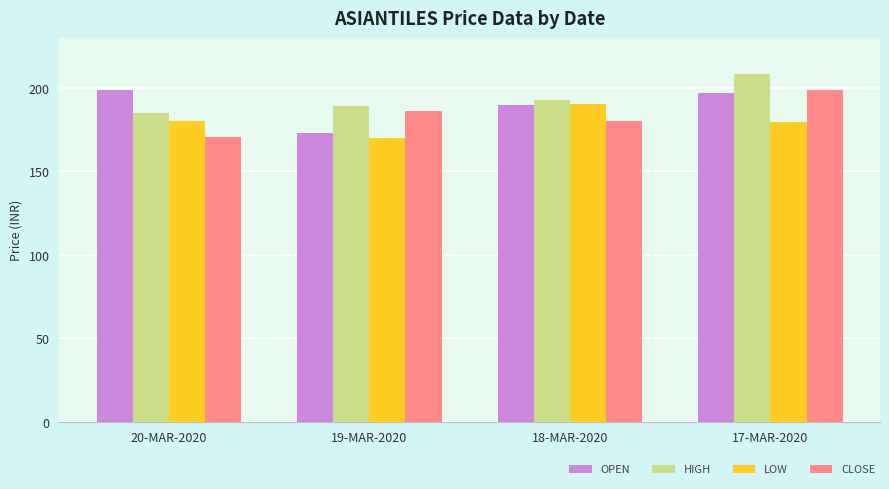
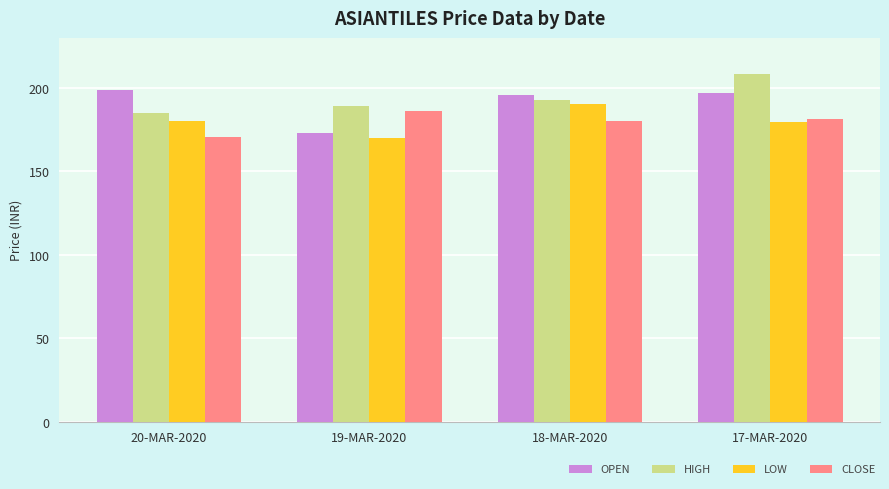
OPEN, 18-MAR-2020: 190 -> 196
CLOSE, 17-MAR-2020: 199 -> 182
